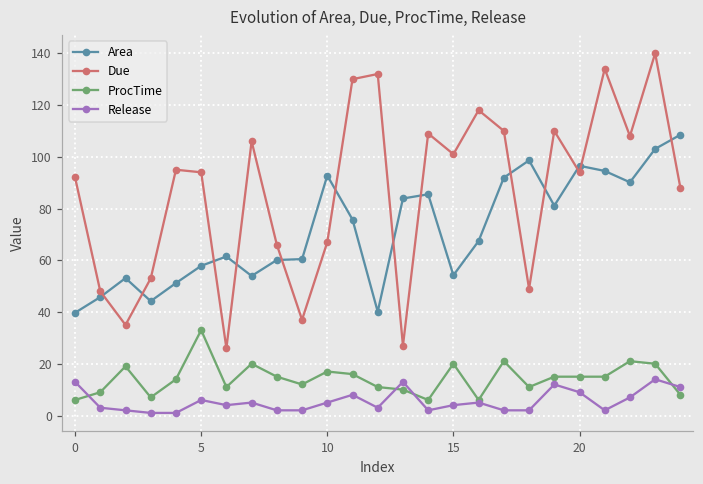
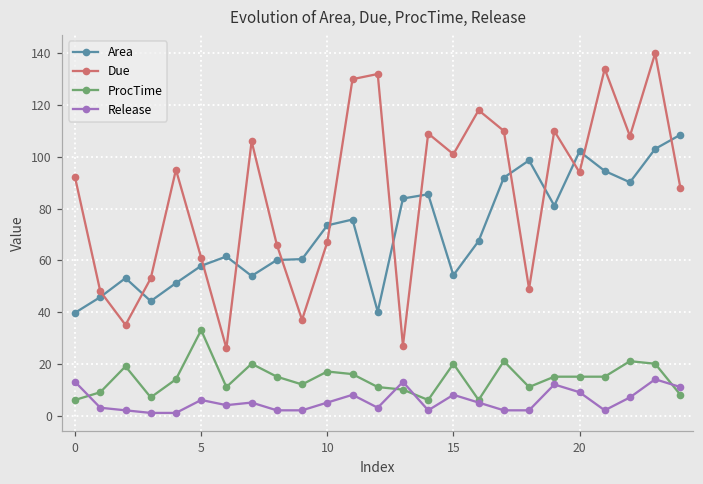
Due, 5: 94 -> 61
Area, 10: 93 -> 73
Release, 15: 4 -> 8
Area, 20: 97 -> 102
